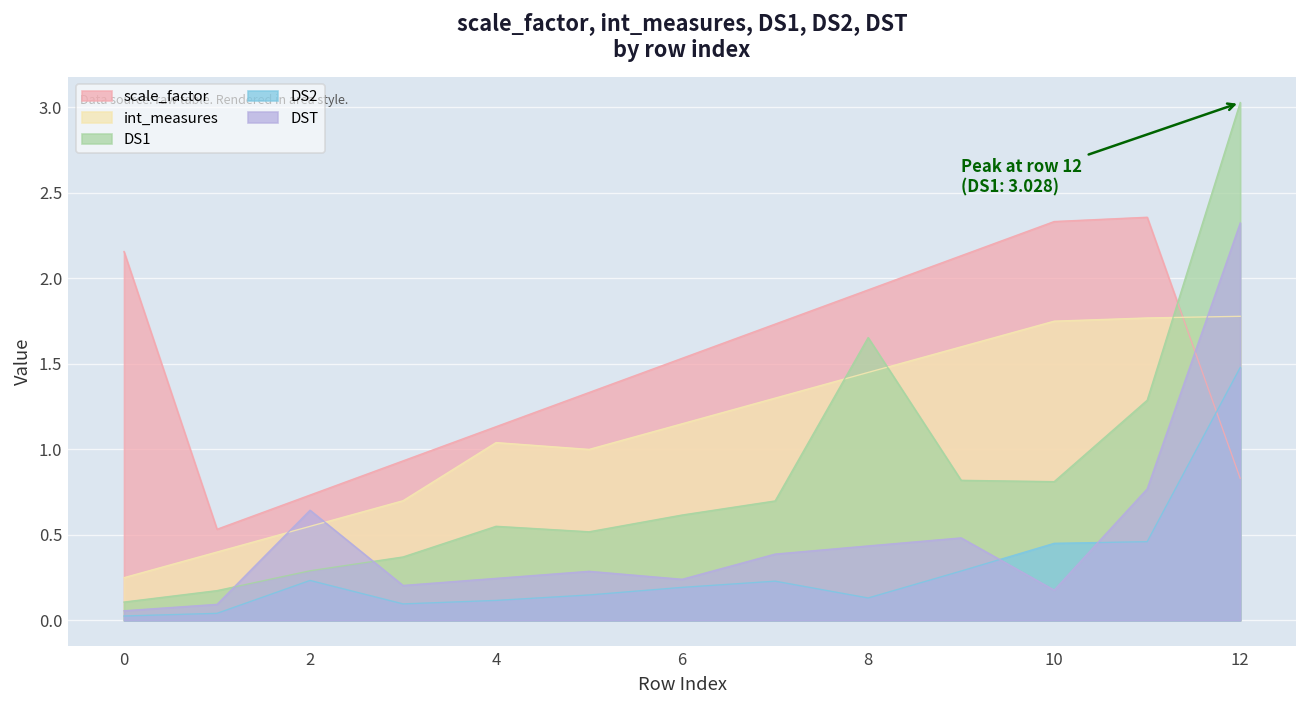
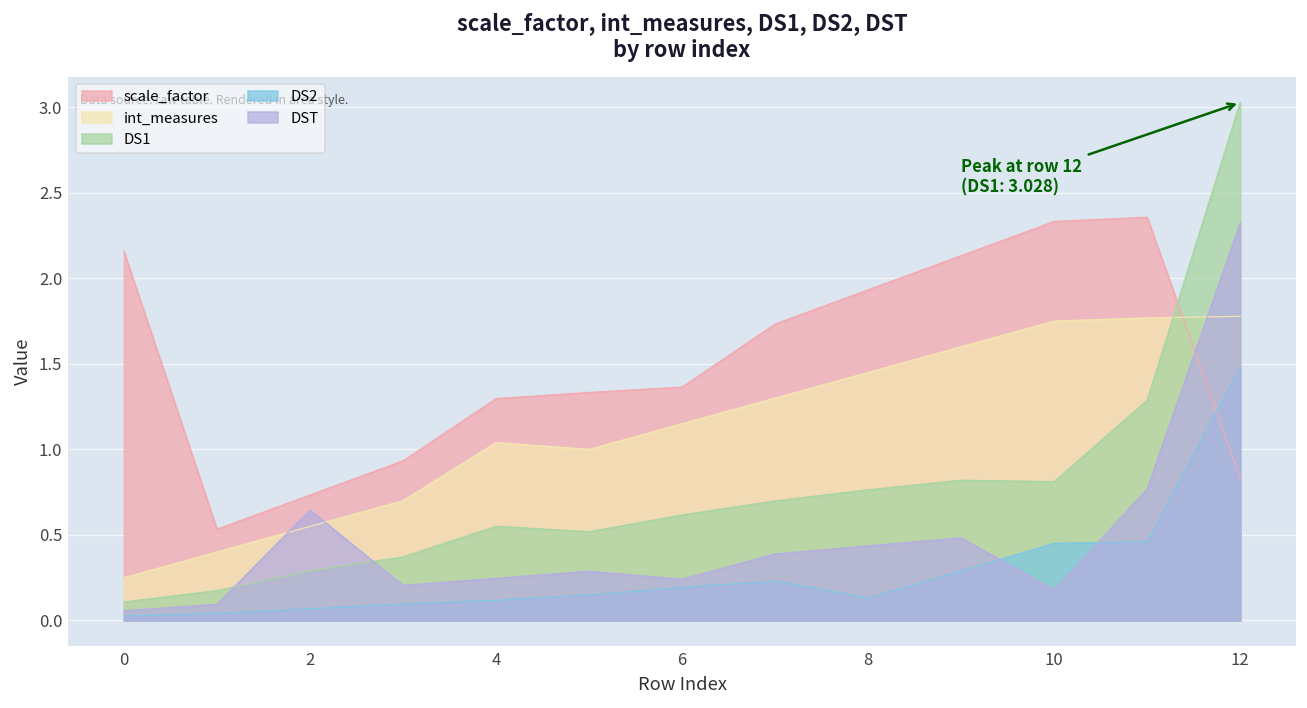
DS2, 2: 0.23 -> 0.07
scale_factor, 4: 1.13 -> 1.30
scale_factor, 6: 1.53 -> 1.36
DS1, 8: 1.65 -> 0.76
